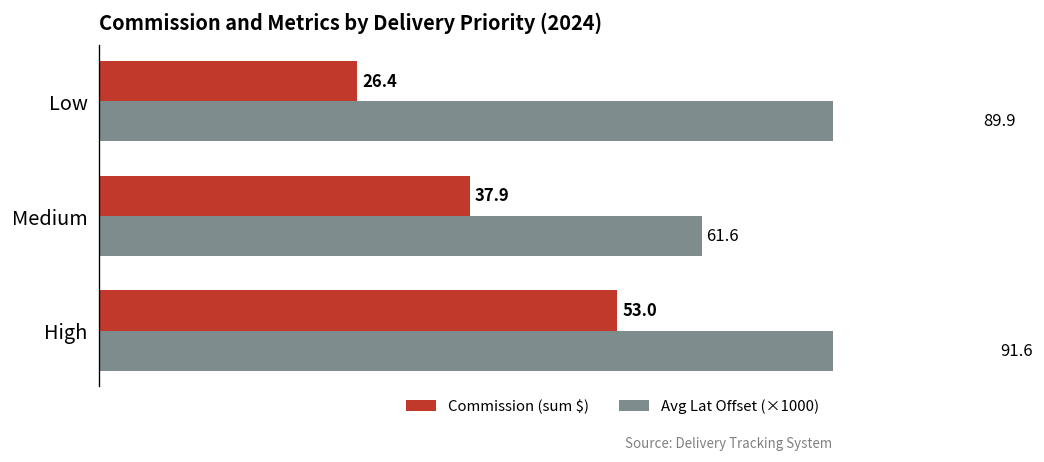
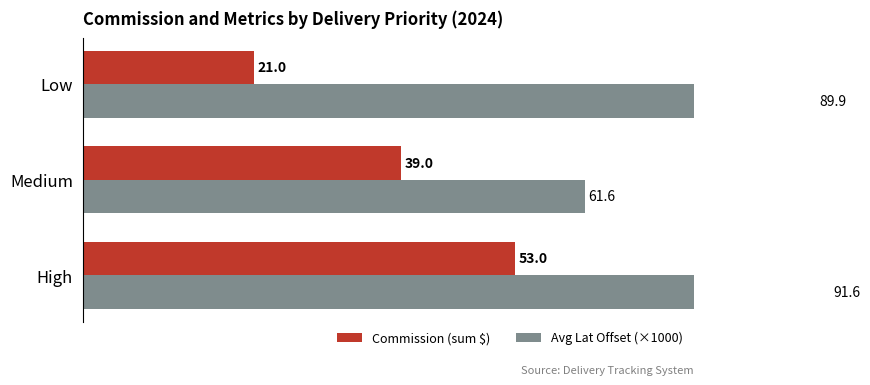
Commission (sum $), Low: 26.4 -> 21.0
Commission (sum $), Medium: 37.9 -> 39.0
